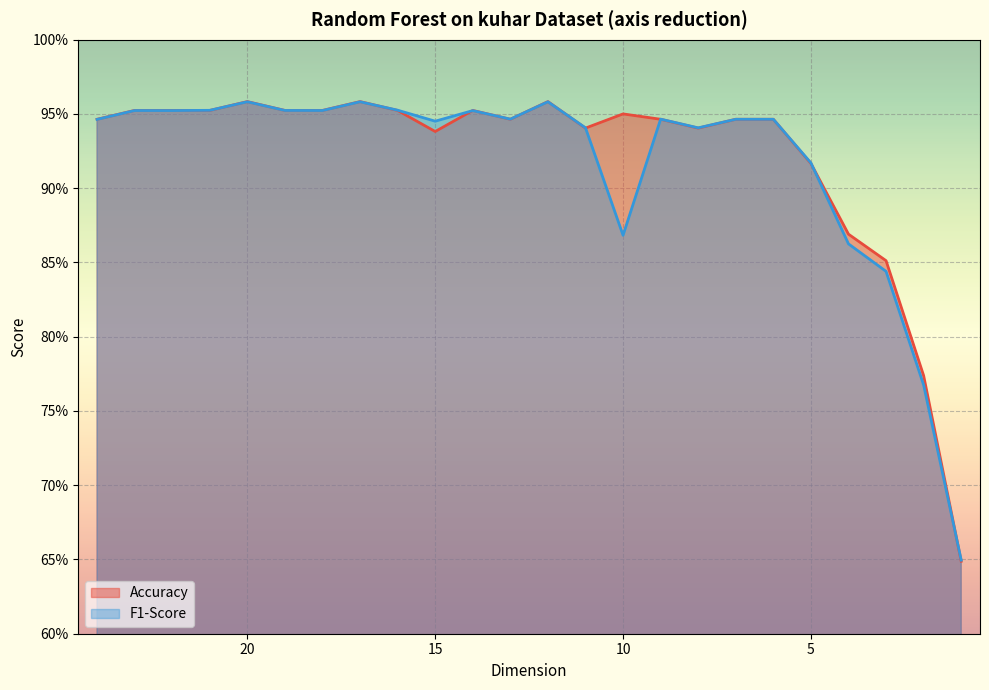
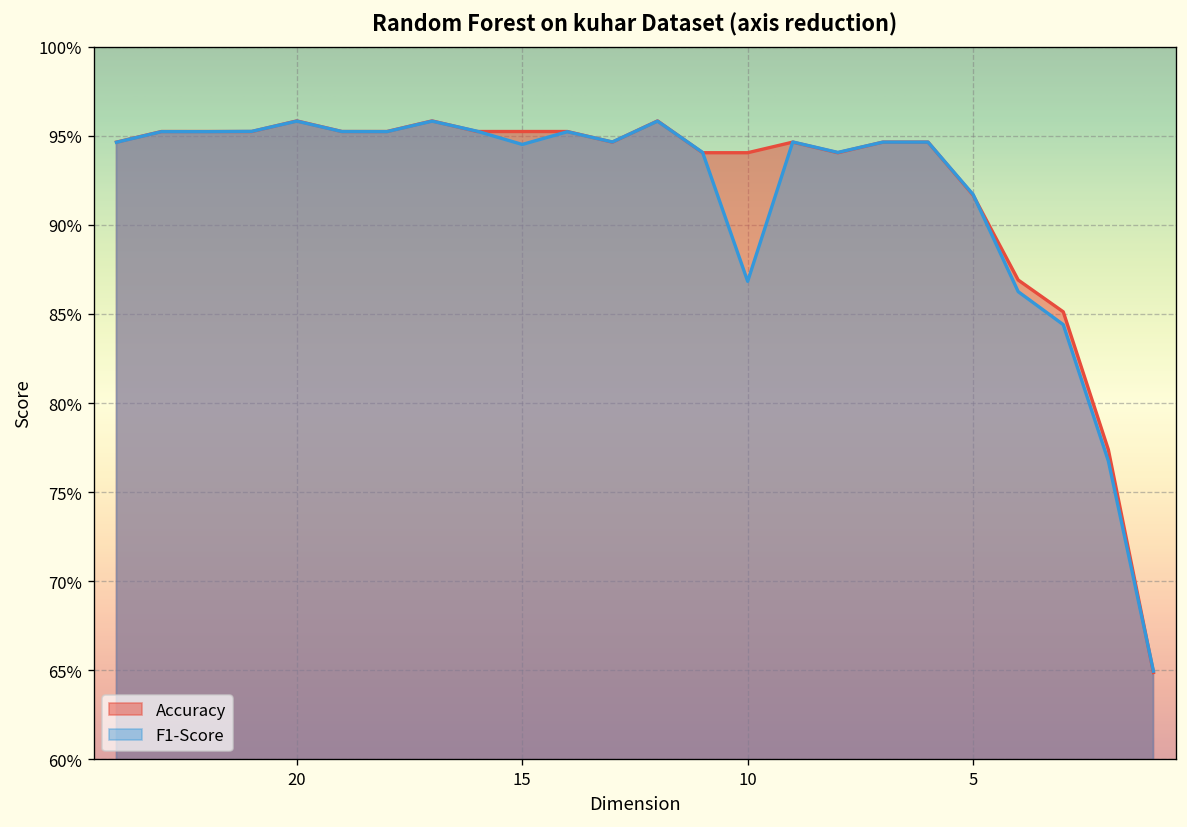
Accuracy, 15: 93.8% -> 95.2%
Accuracy, 10: 95.0% -> 94.0%
